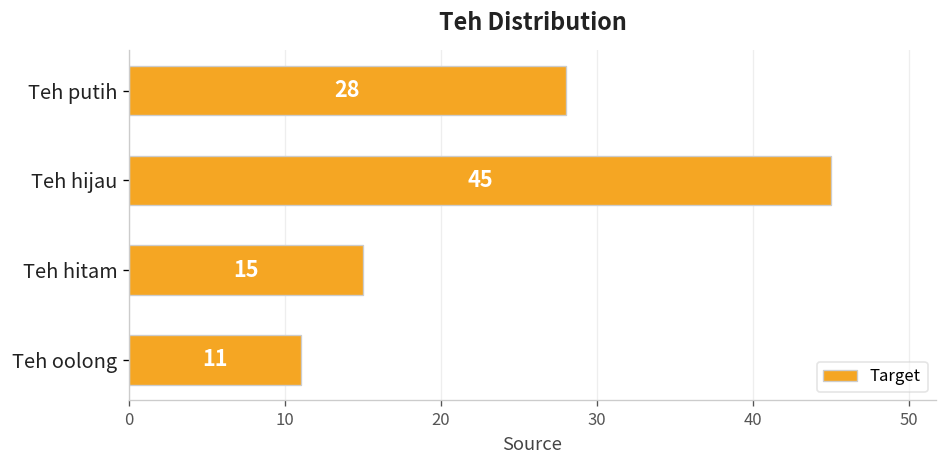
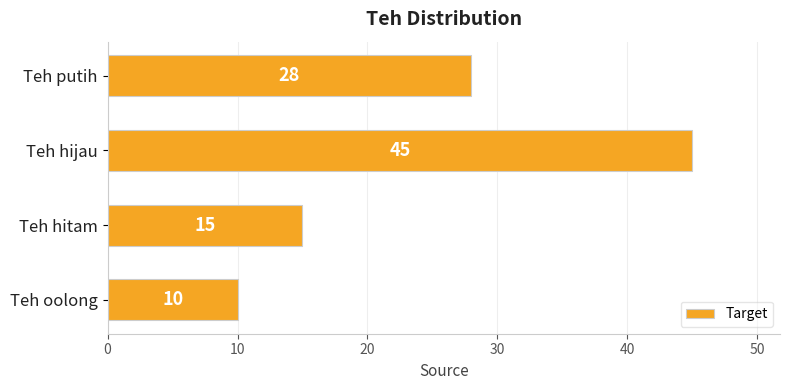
Teh oolong: 11 -> 10
